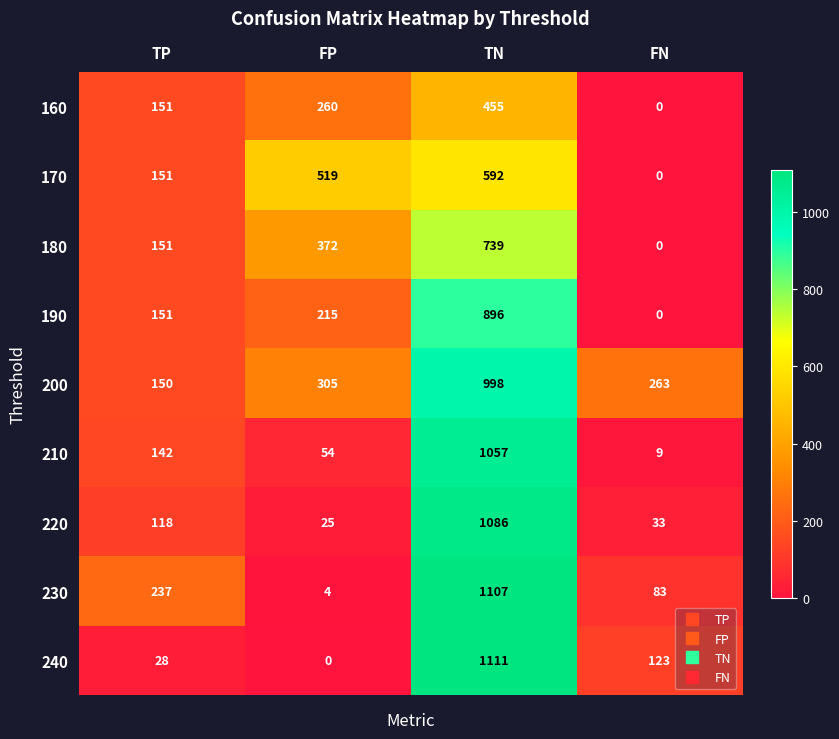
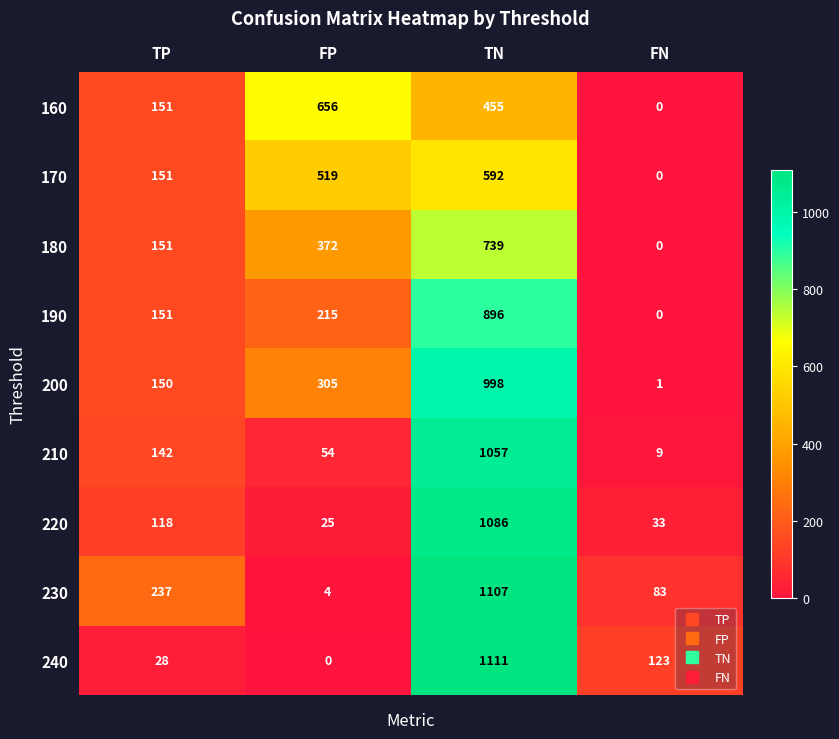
160, FP: 260 -> 656
200, FN: 263 -> 1
